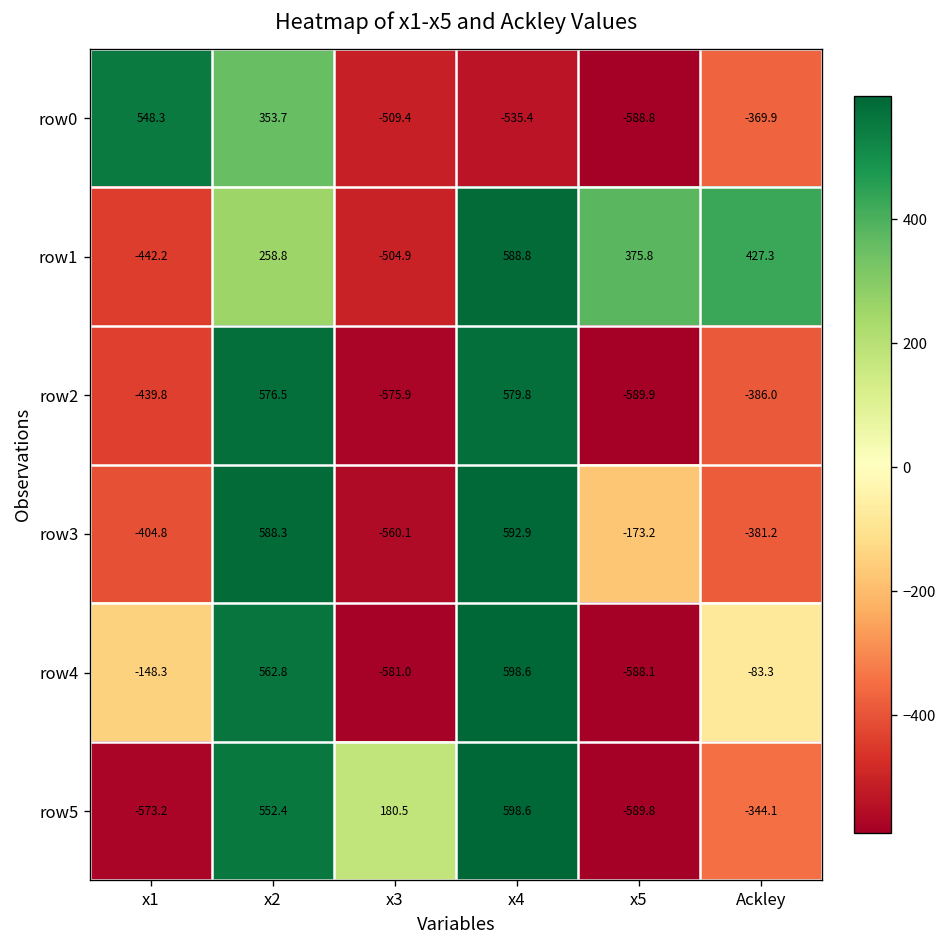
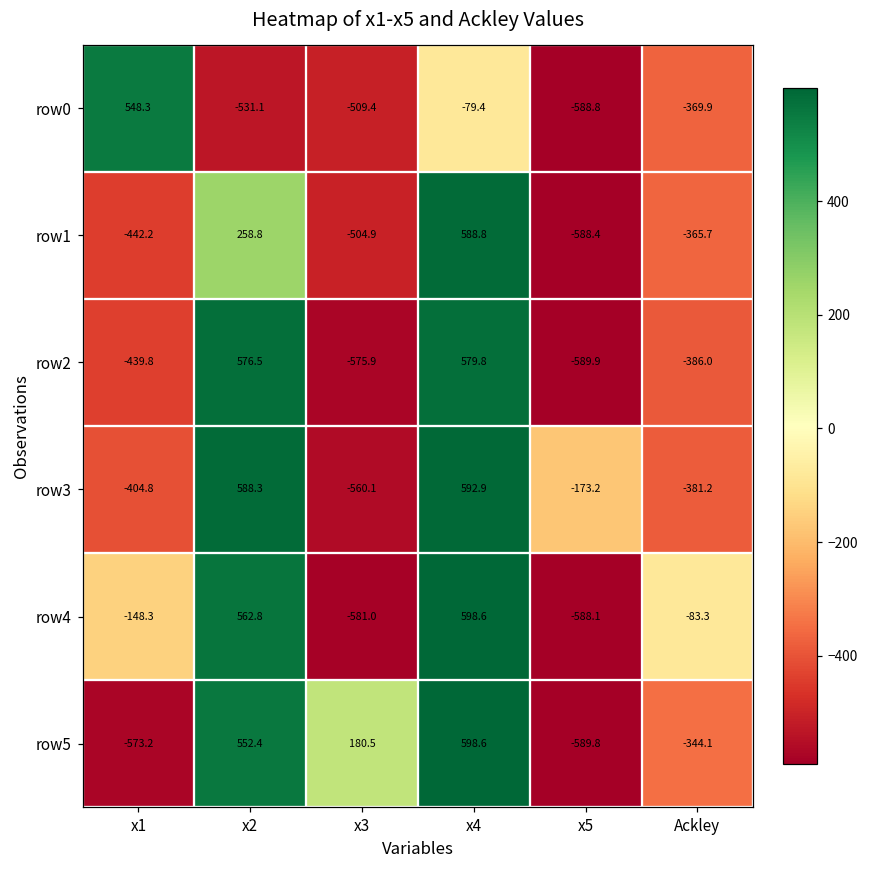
row0, x2: 353.7 -> -531.1
row0, x4: -535.4 -> -79.4
row1, x5: 375.8 -> -588.4
row1, Ackley: 427.3 -> -365.7
